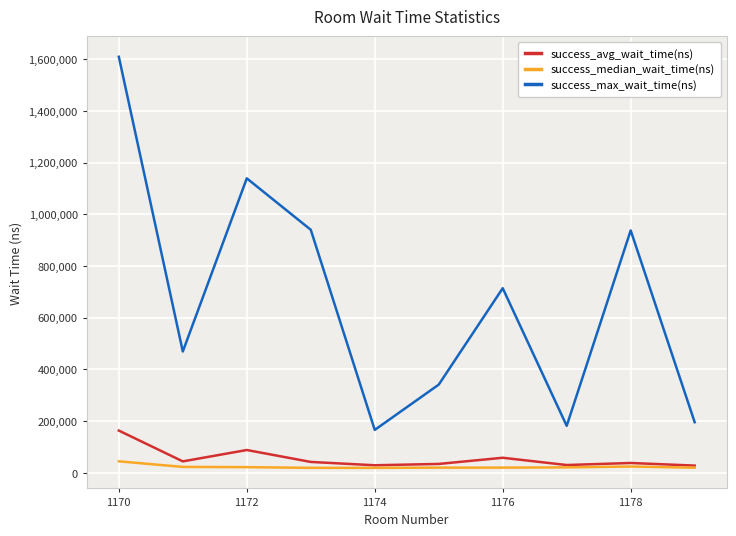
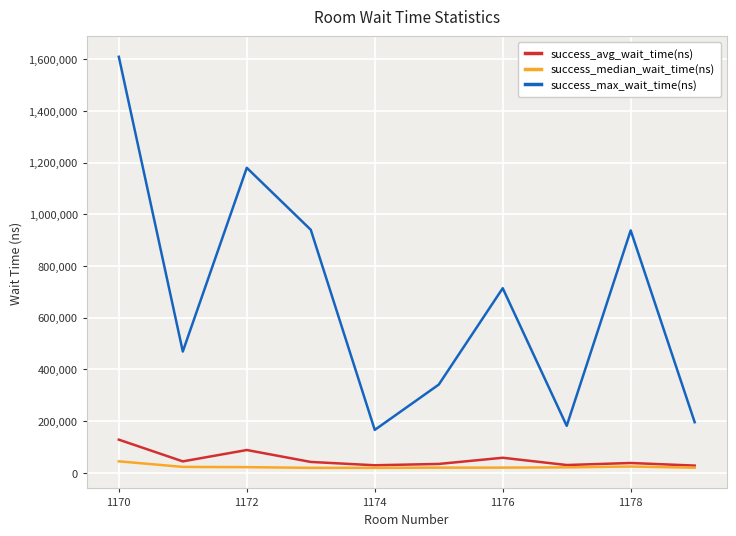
success_avg_wait_time(ns), 1170: 160,000 -> 130,000
success_max_wait_time(ns), 1172: 1,140,000 -> 1,180,000
